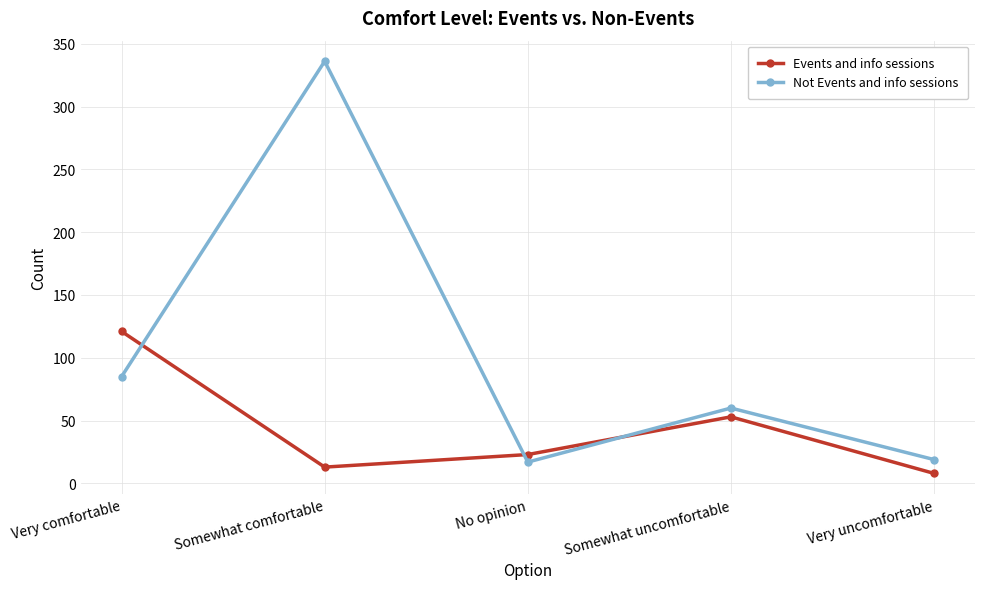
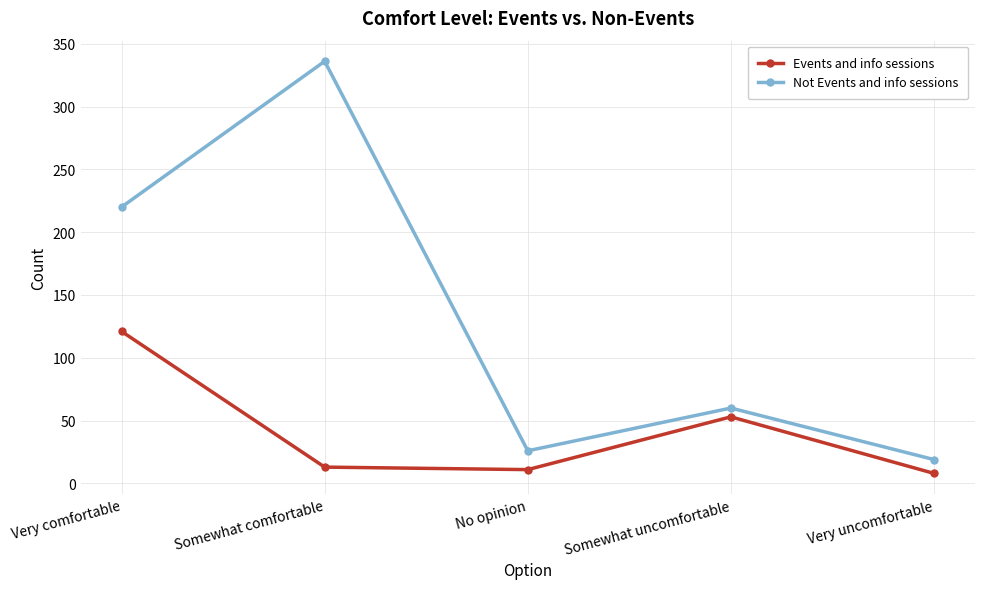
Not Events and info sessions, Very comfortable: 85 -> 220
Events and info sessions, No opinion: 23 -> 11
Not Events and info sessions, No opinion: 17 -> 26
